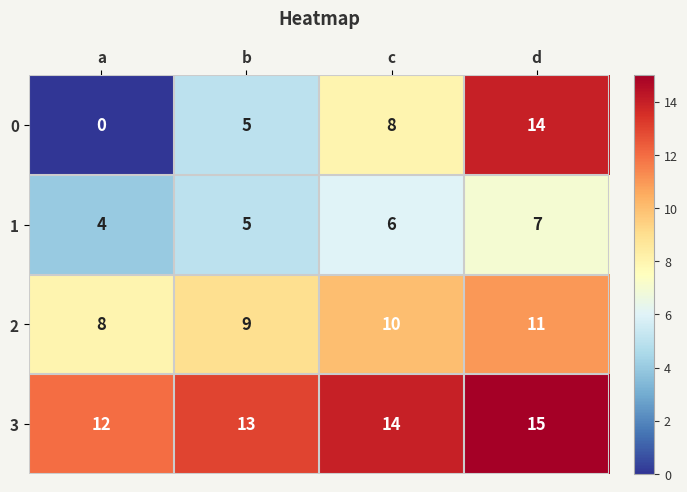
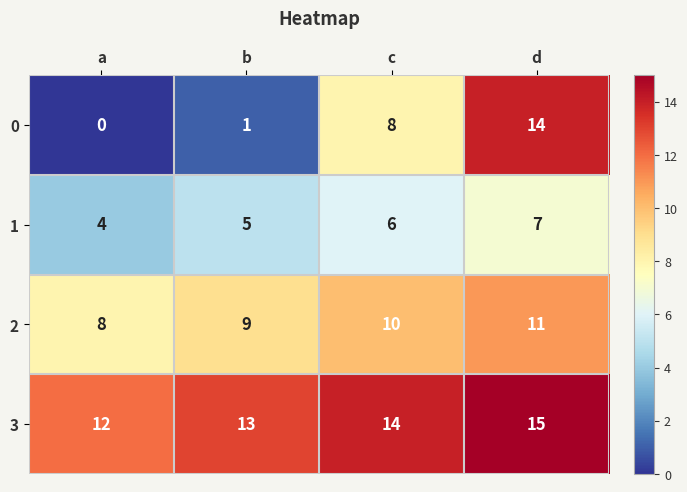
0, b: 5 -> 1
